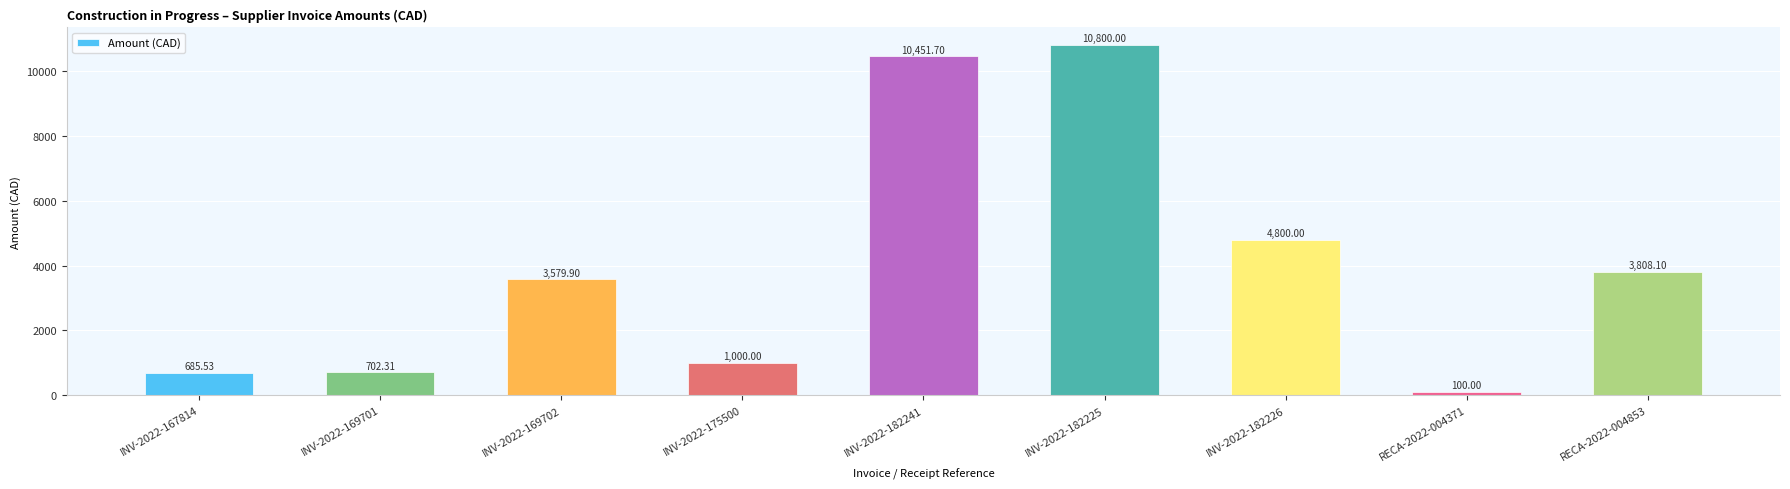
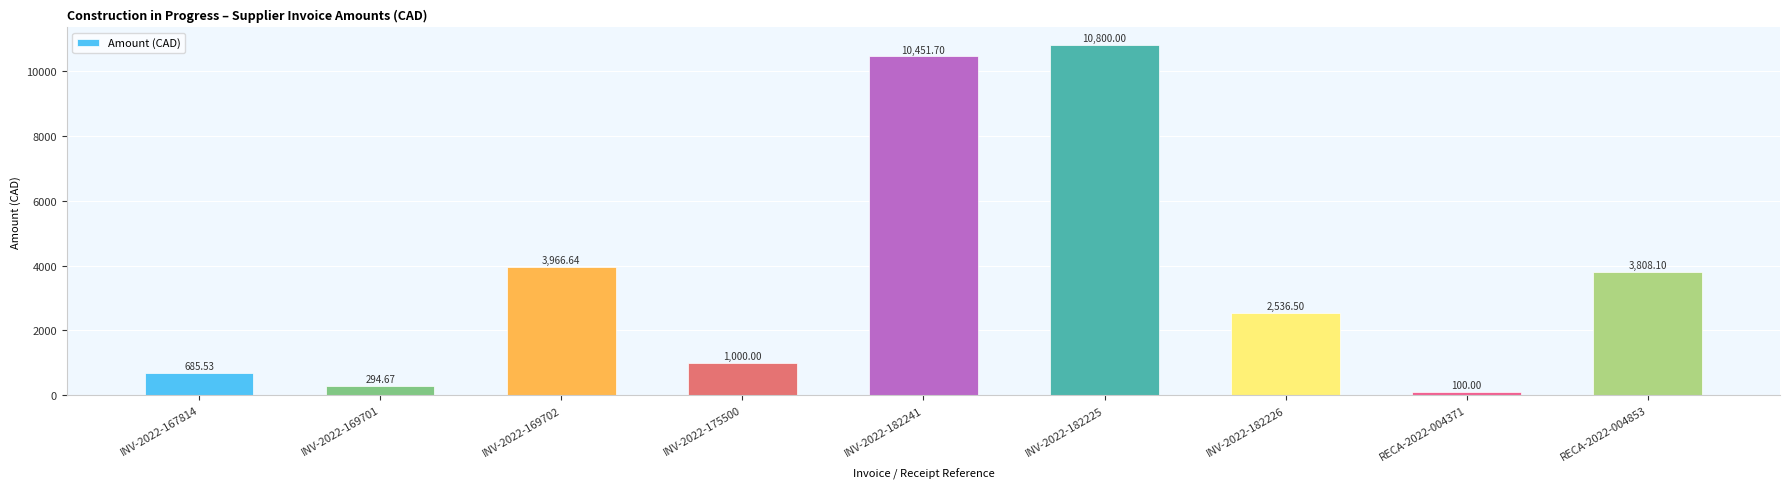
INV-2022-169701: 702.31 -> 294.67
INV-2022-169702: 3,579.90 -> 3,966.64
INV-2022-182226: 4,800.00 -> 2,536.50
